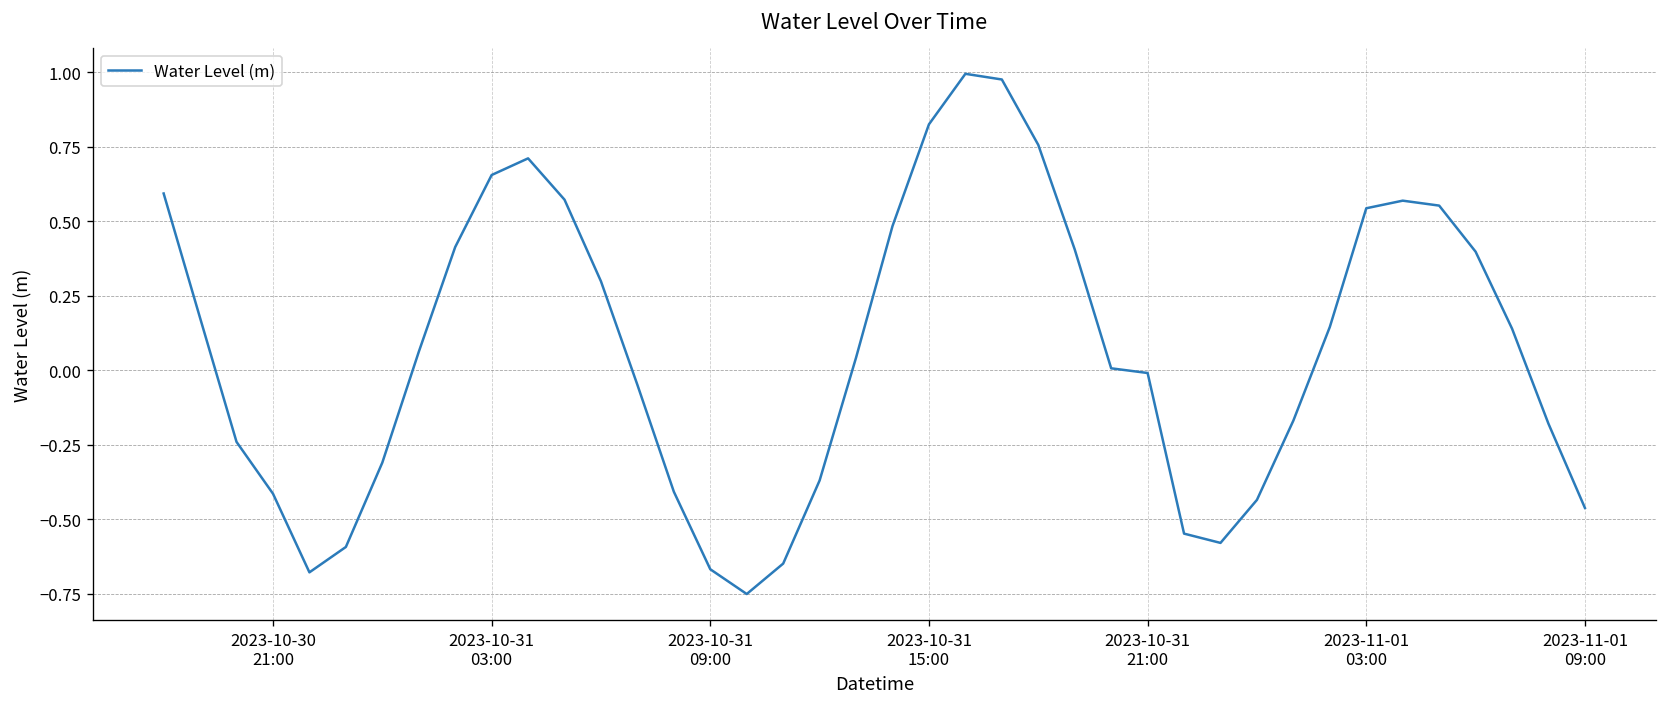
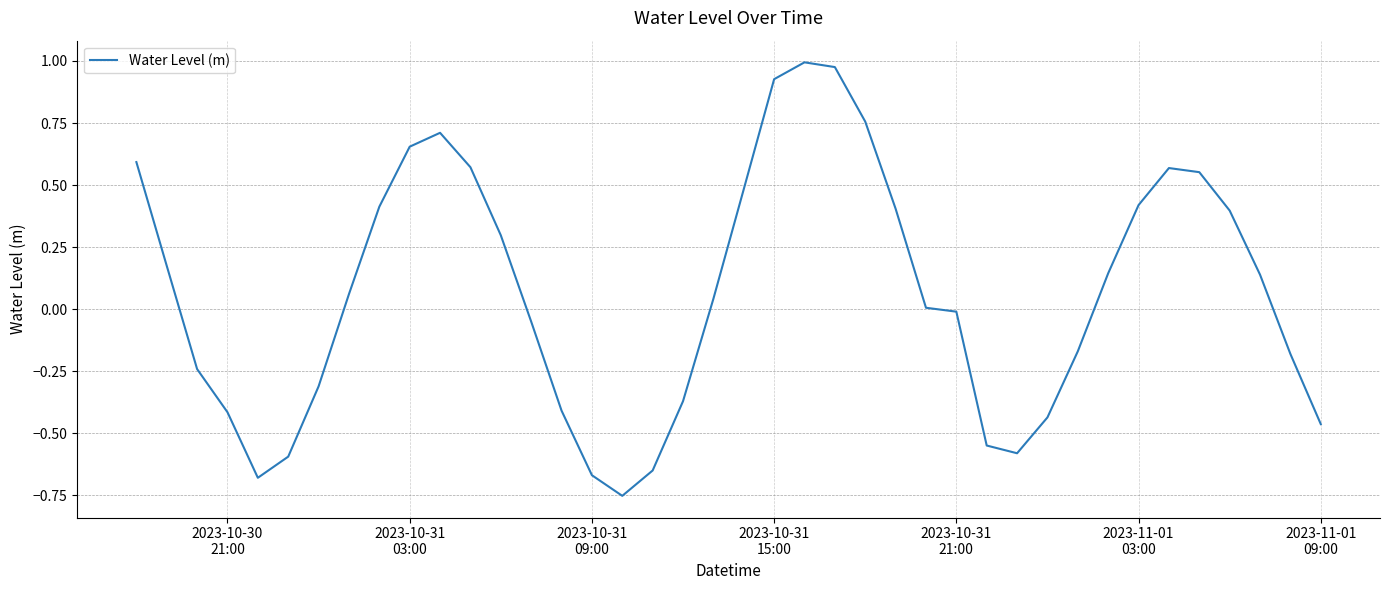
2023-10-31 15:00: 0.83 -> 0.93
2023-11-01 03:00: 0.54 -> 0.42
